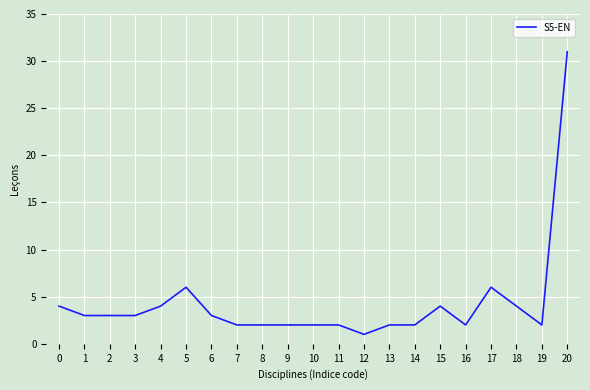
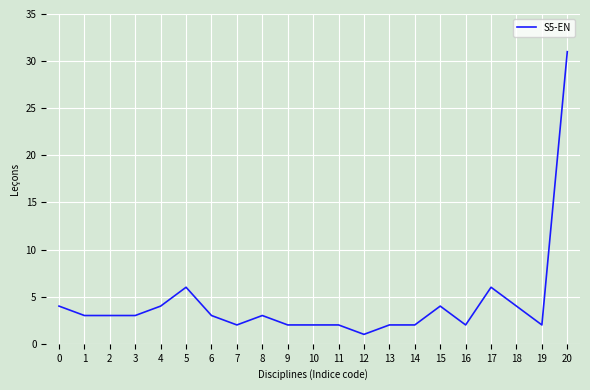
8: 2 -> 3
